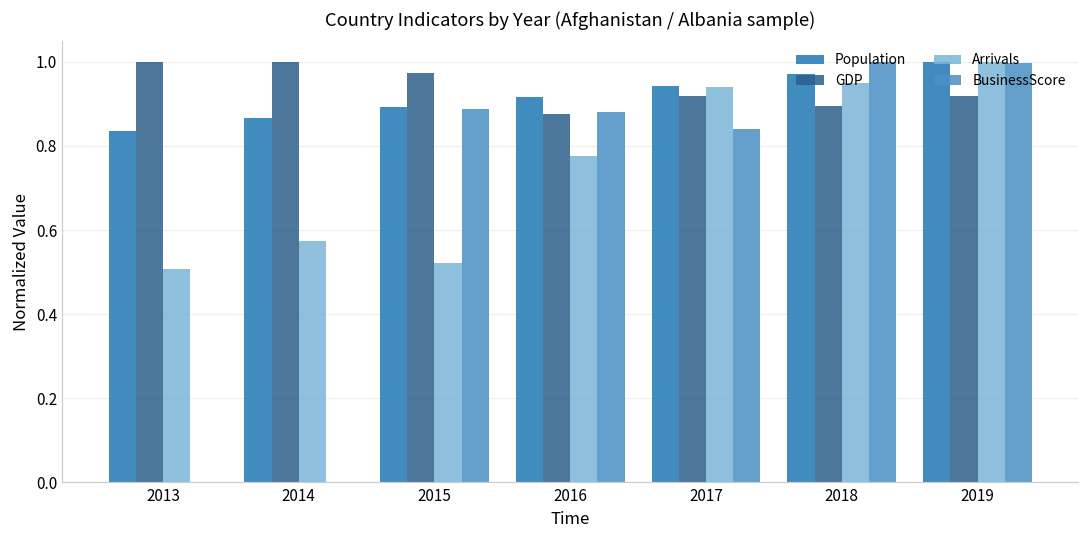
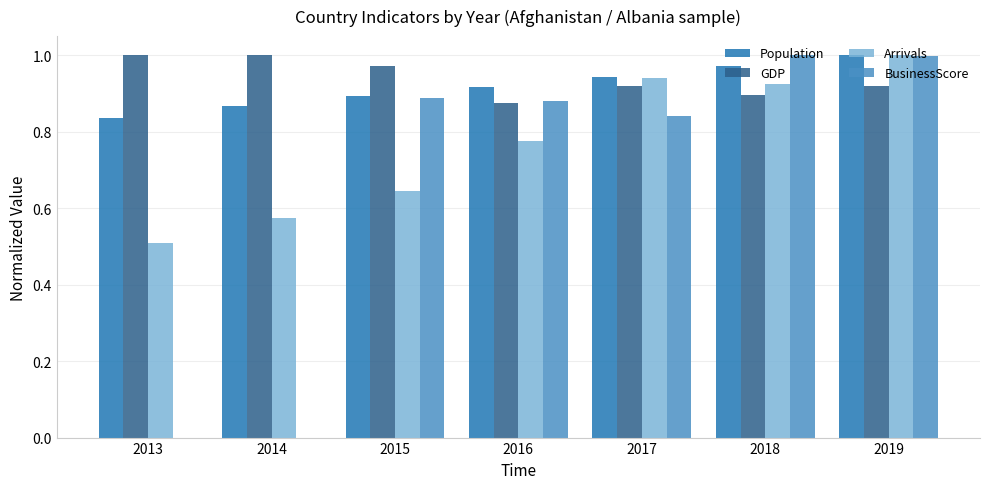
Arrivals, 2015: 0.52 -> 0.64
Arrivals, 2018: 0.95 -> 0.93
